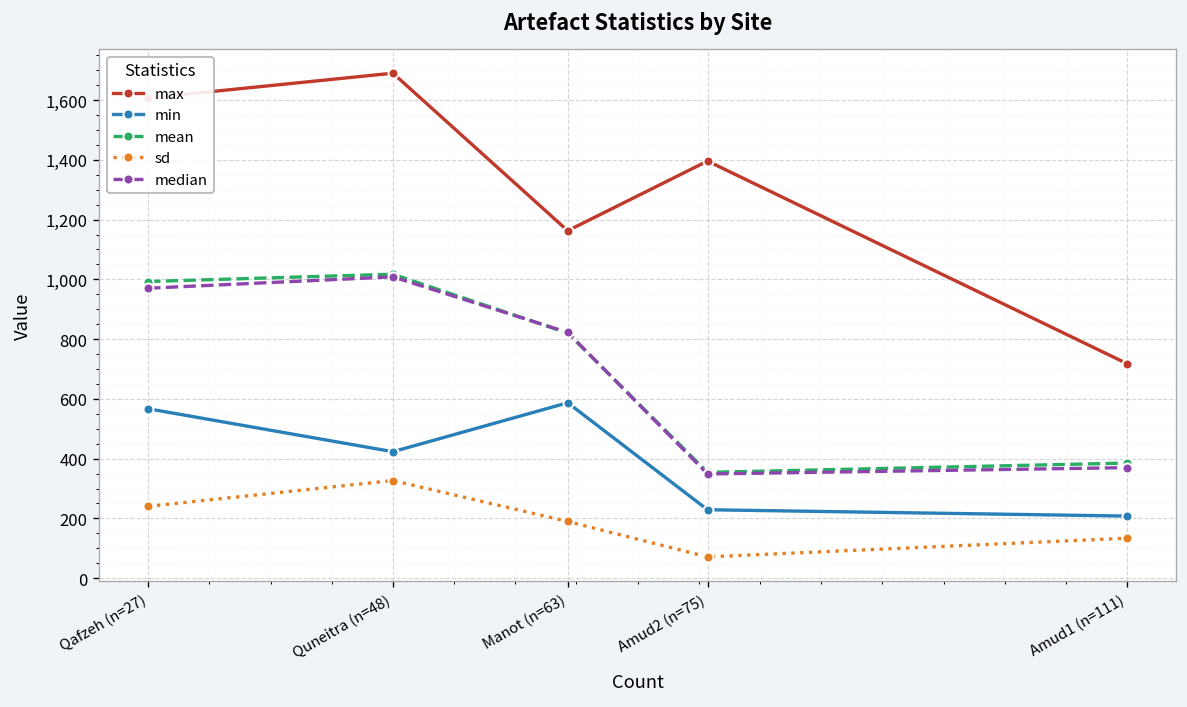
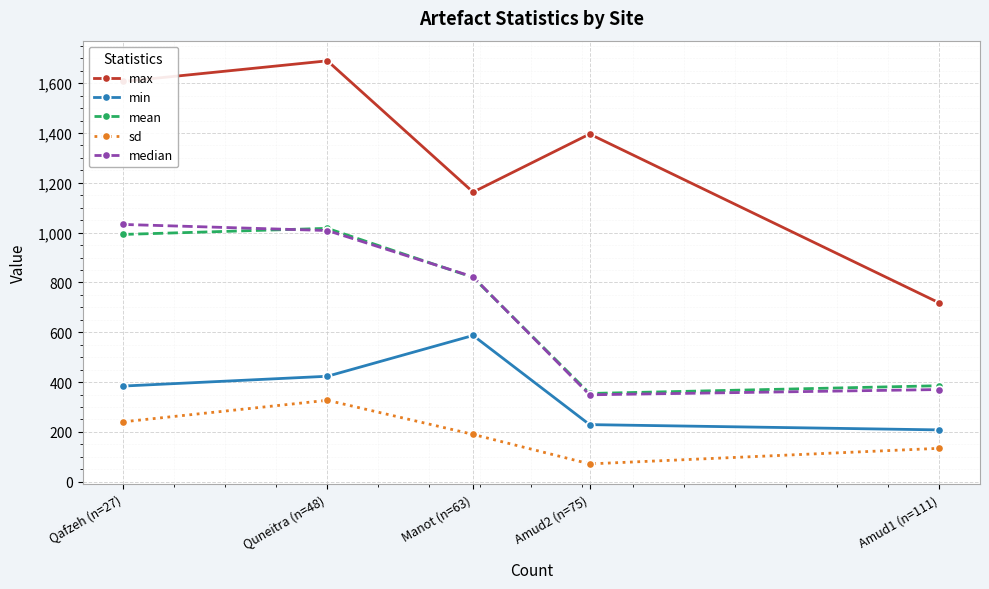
min, Qafzeh (n=27): 570 -> 380
median, Qafzeh (n=27): 970 -> 1,030
